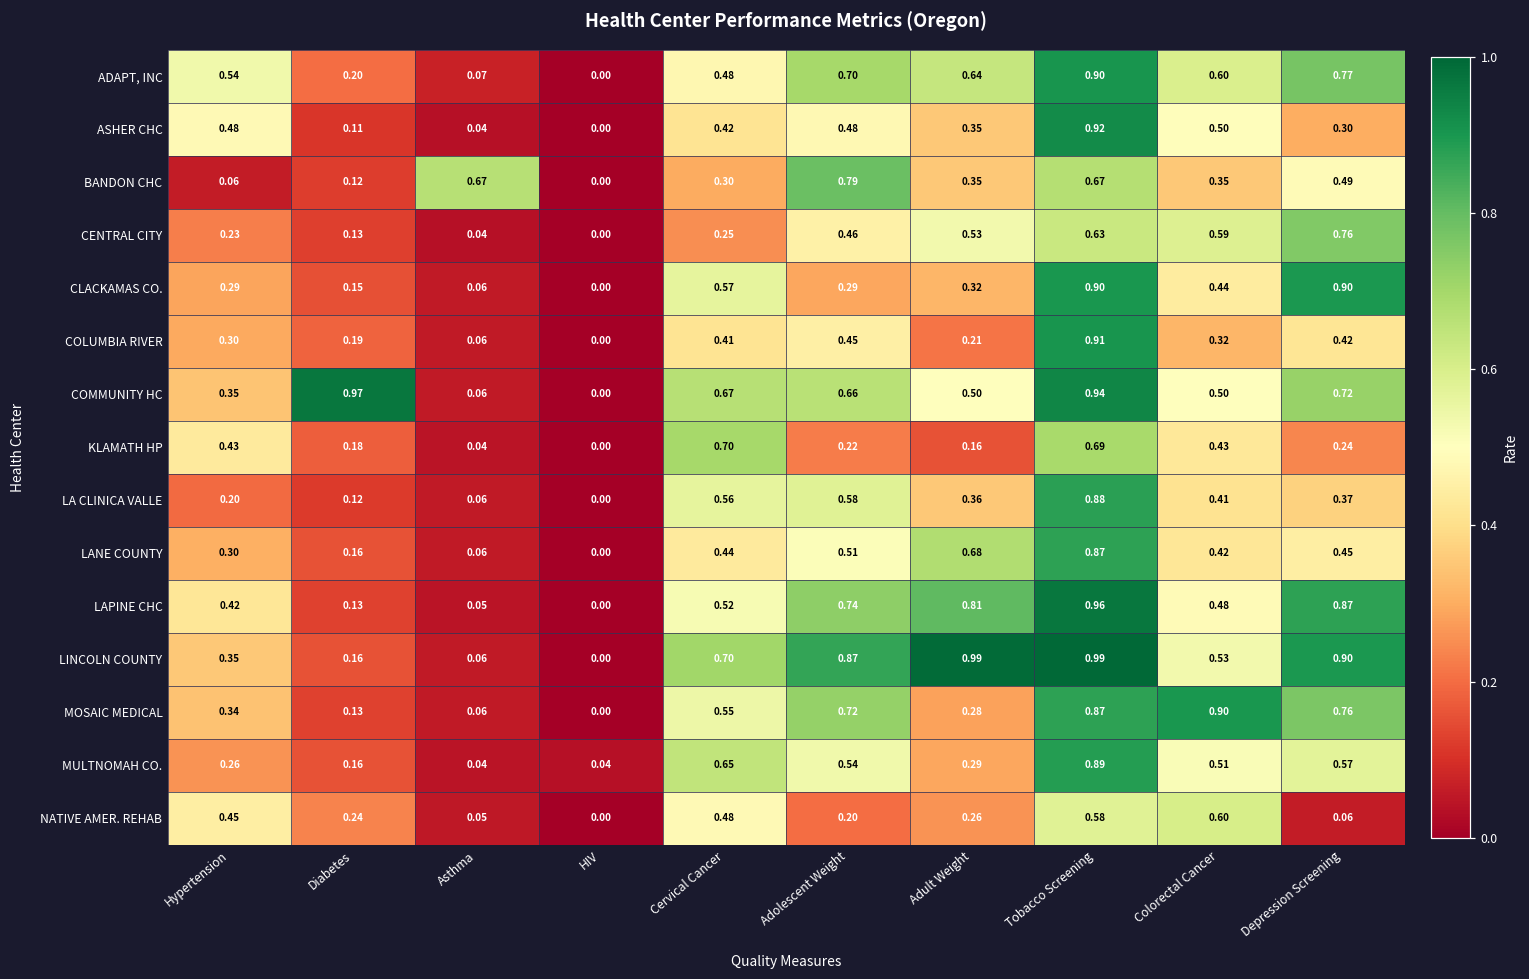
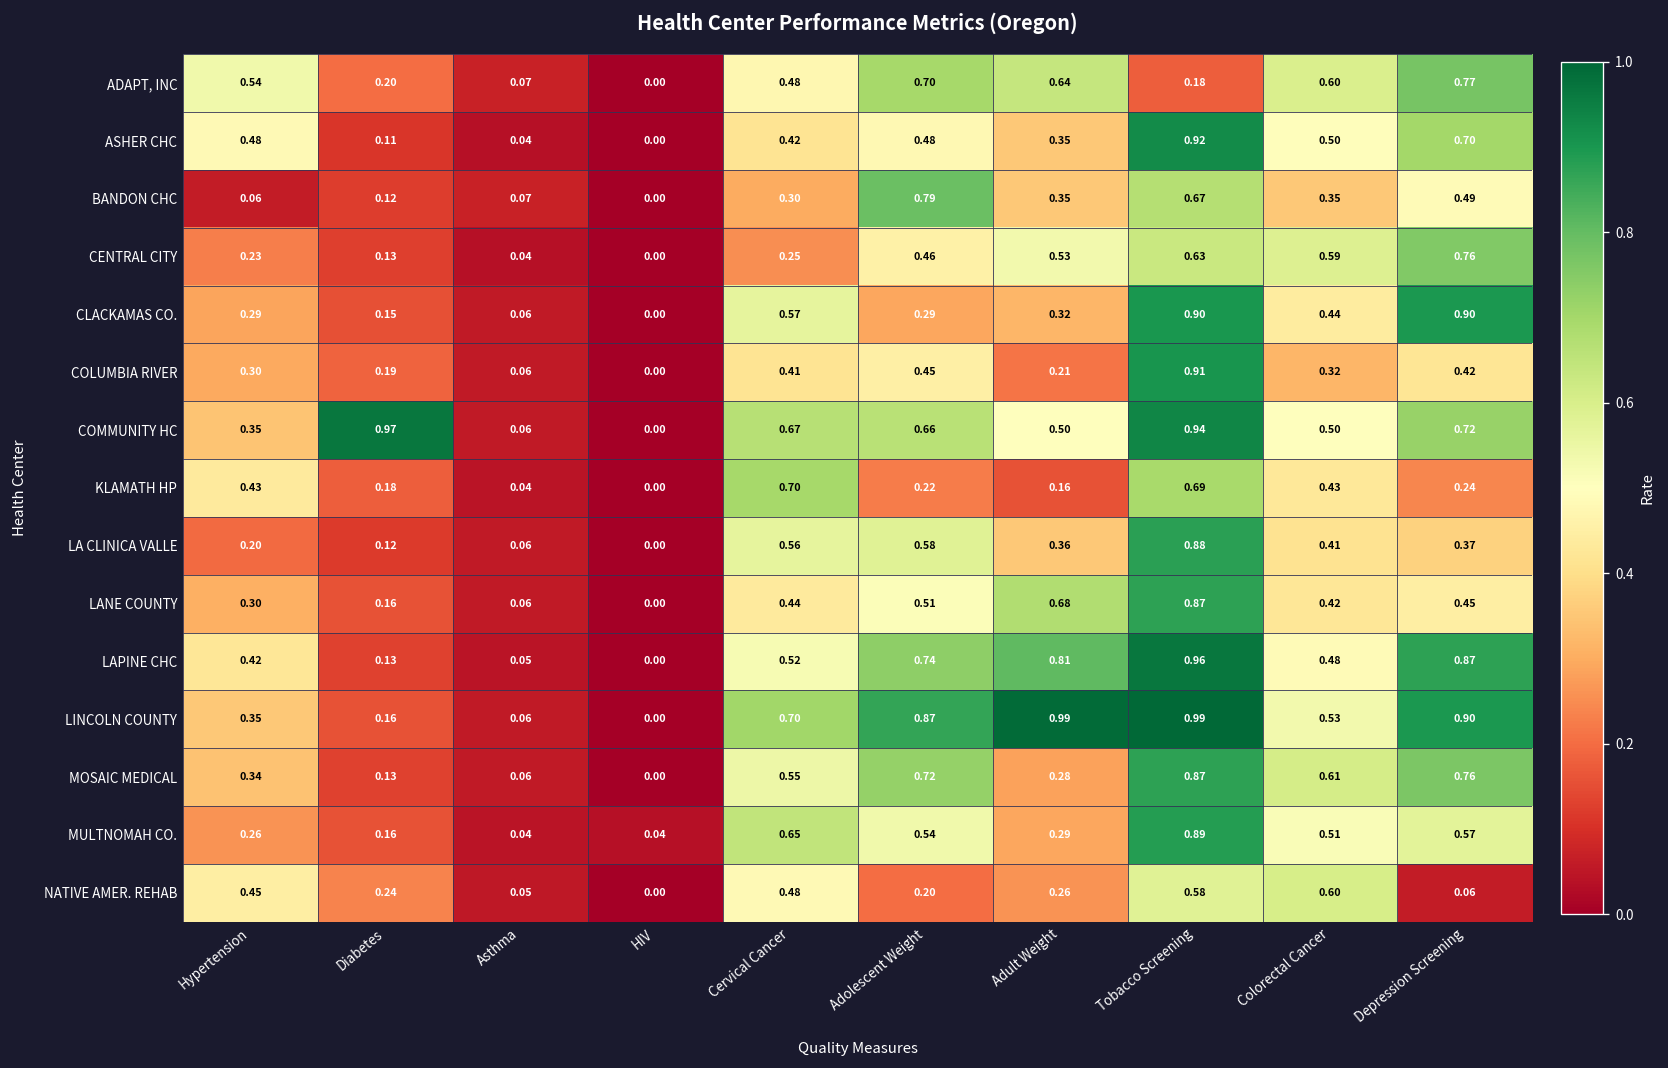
ADAPT, INC, Tobacco Screening: 0.90 -> 0.18
ASHER CHC, Depression Screening: 0.30 -> 0.70
BANDON CHC, Asthma: 0.67 -> 0.07
MOSAIC MEDICAL, Colorectal Cancer: 0.90 -> 0.61
